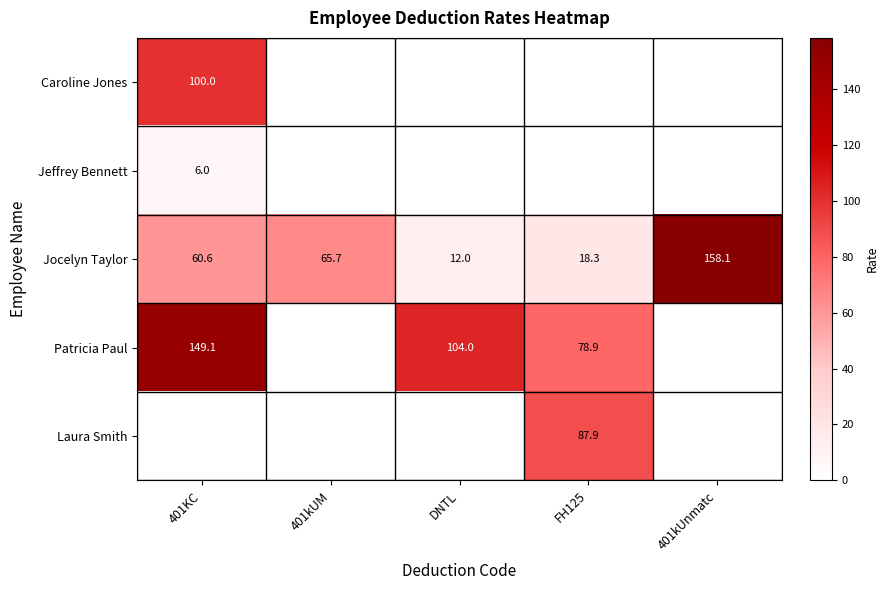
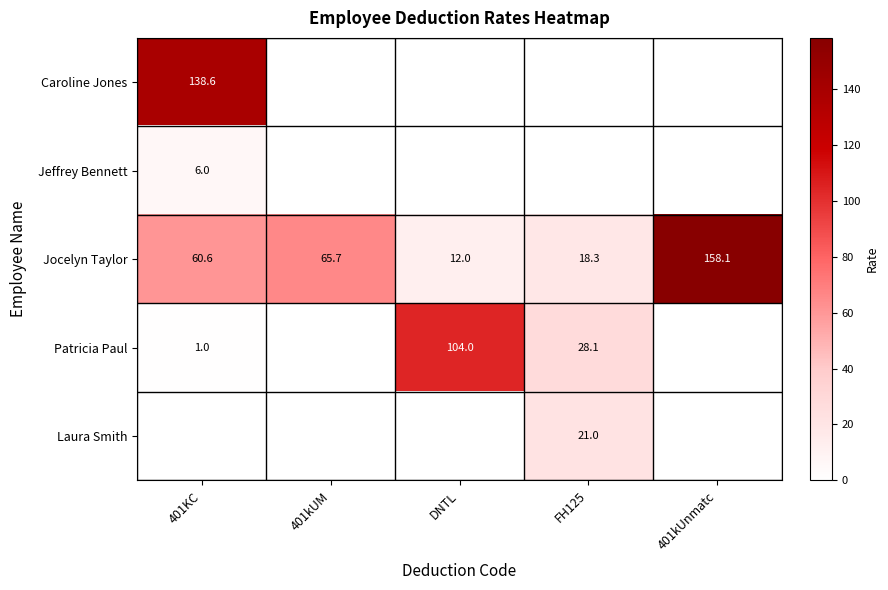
Caroline Jones, 401KC: 100.0 -> 138.6
Patricia Paul, 401KC: 149.1 -> 1.0
Patricia Paul, FH125: 78.9 -> 28.1
Laura Smith, FH125: 87.9 -> 21.0
